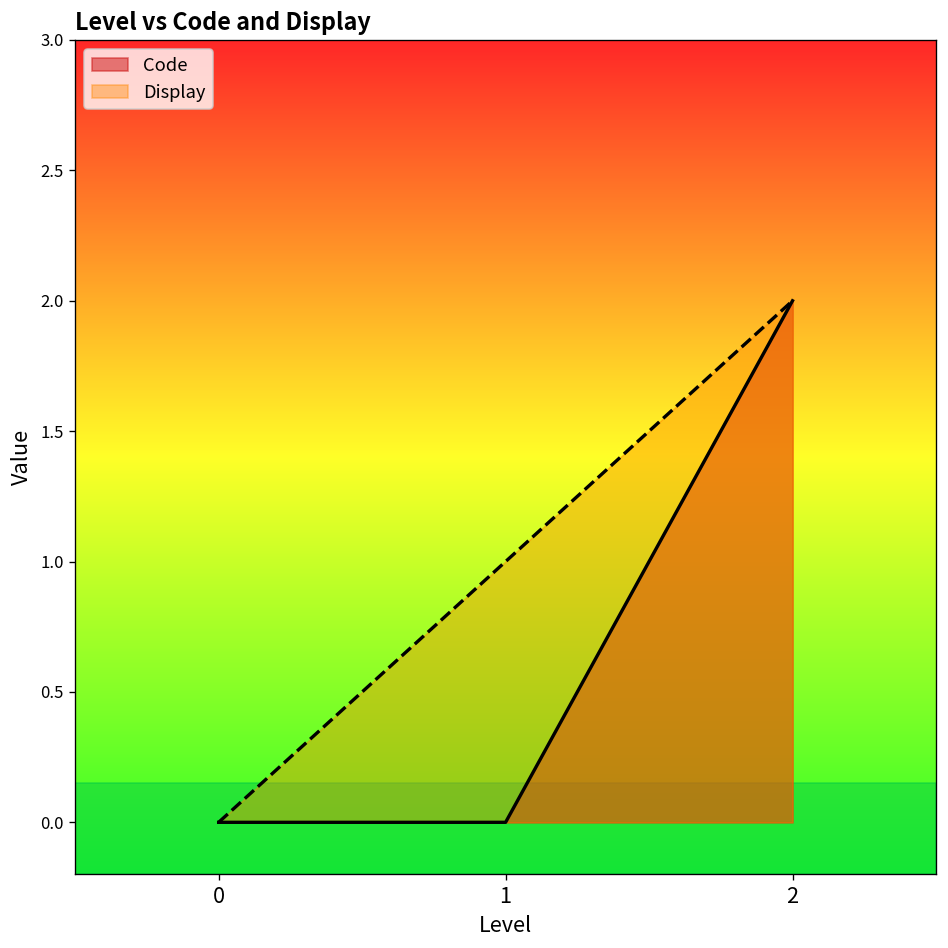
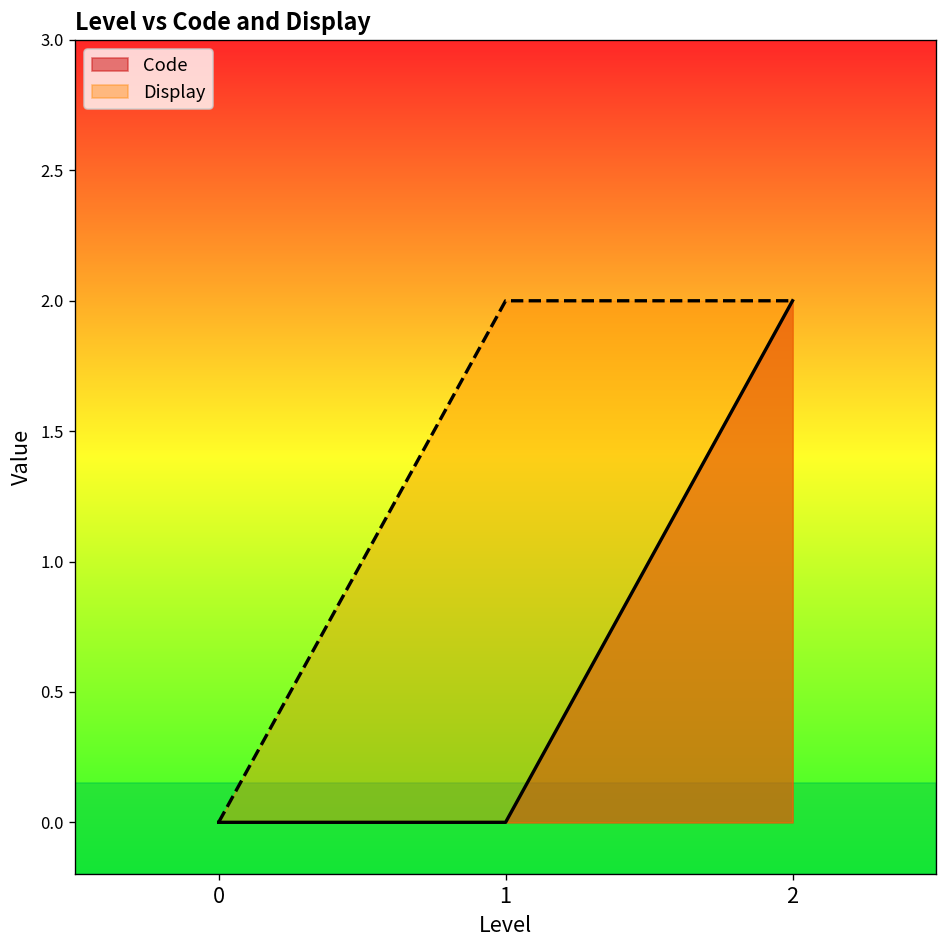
Display, 1: 1 -> 2
